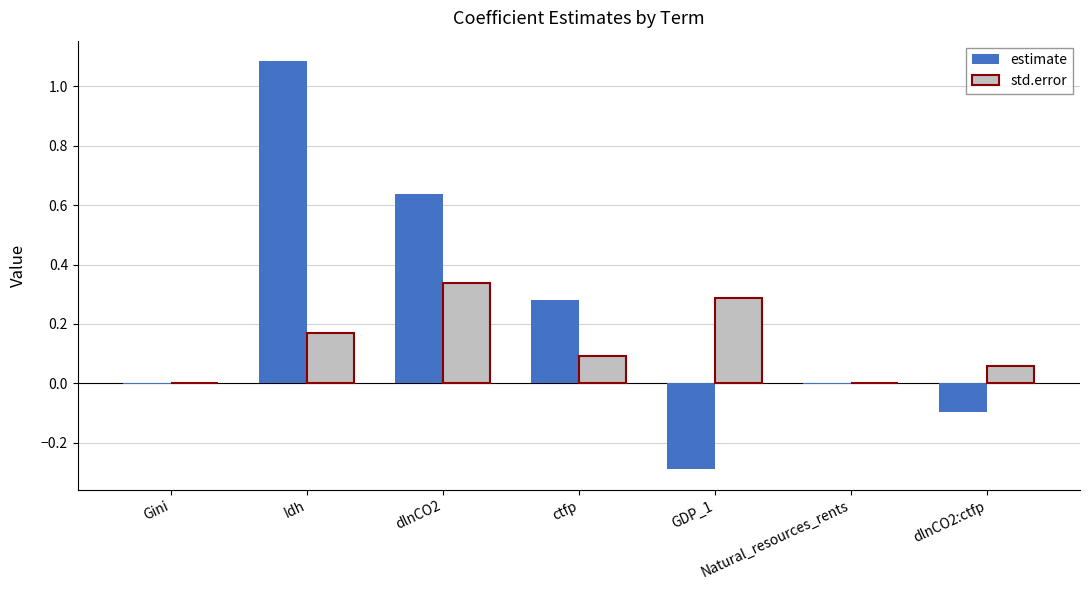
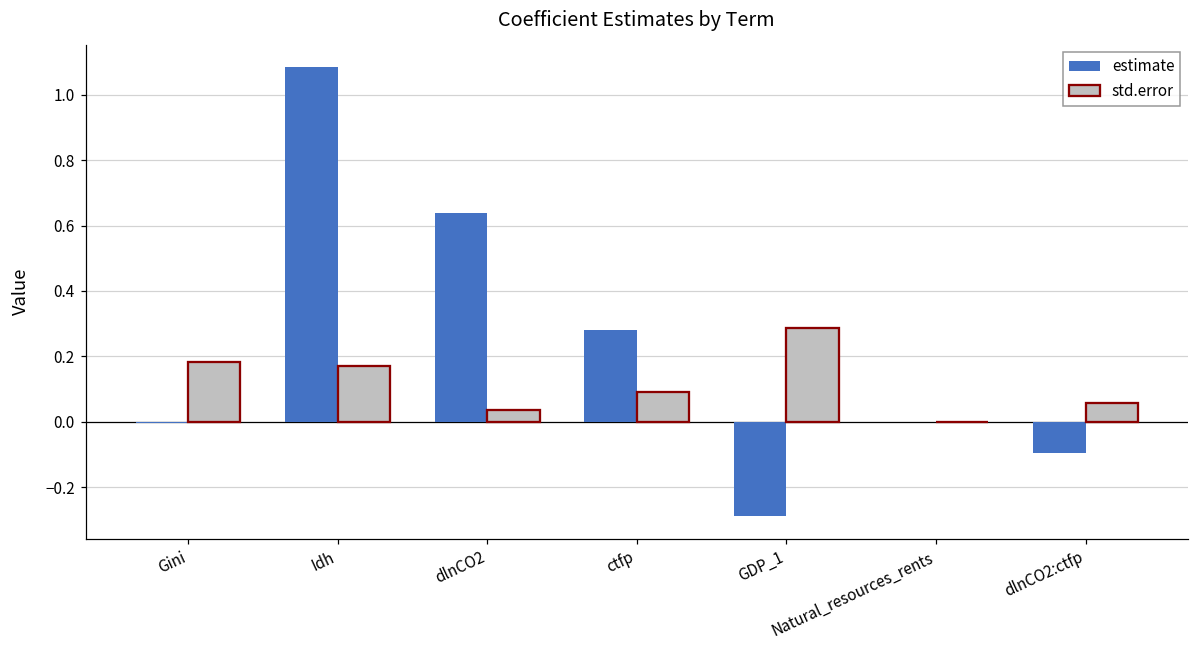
std.error, Gini: 0.00 -> 0.18
std.error, dlnCO2: 0.34 -> 0.03
